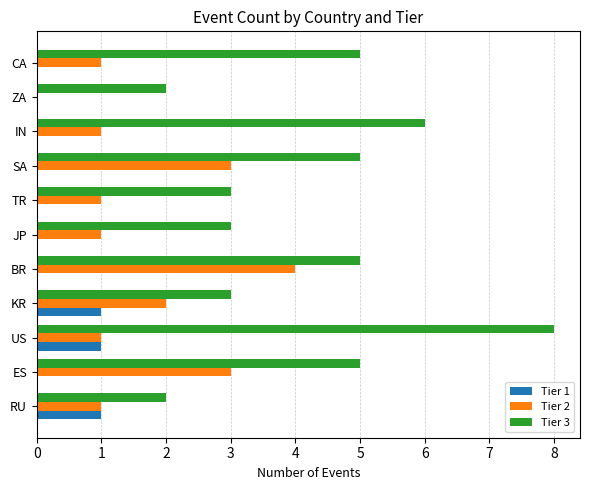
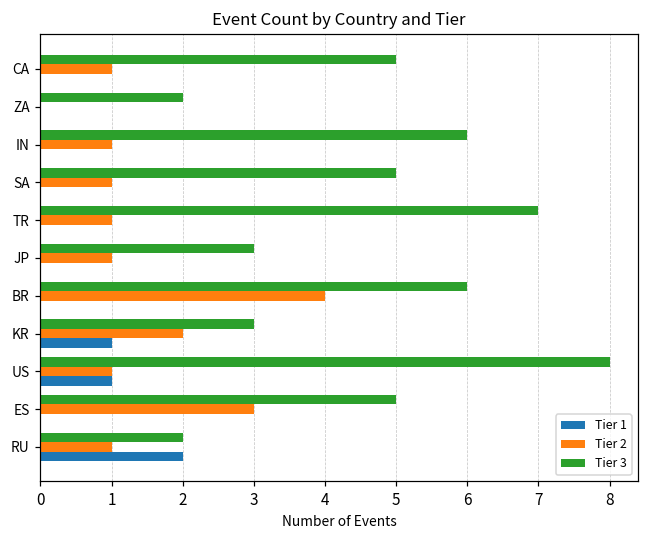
Tier 2, SA: 3 -> 1
Tier 3, TR: 3 -> 7
Tier 3, BR: 5 -> 6
Tier 1, RU: 1 -> 2
